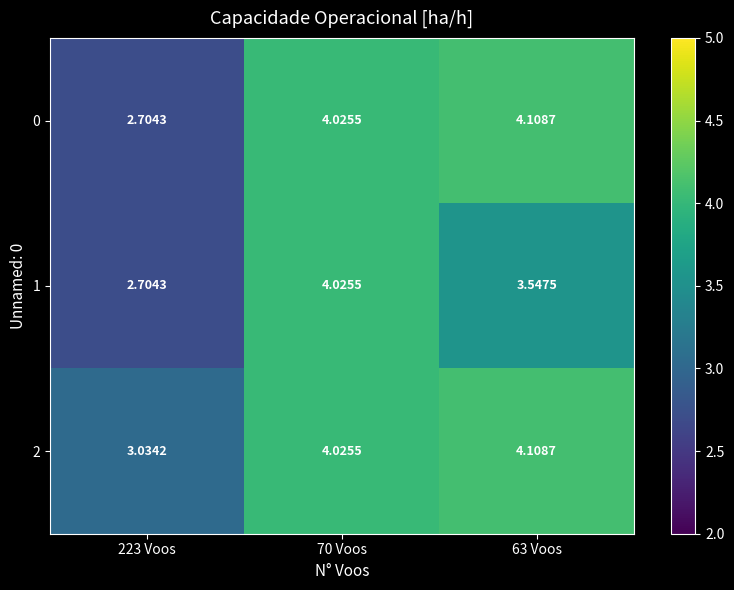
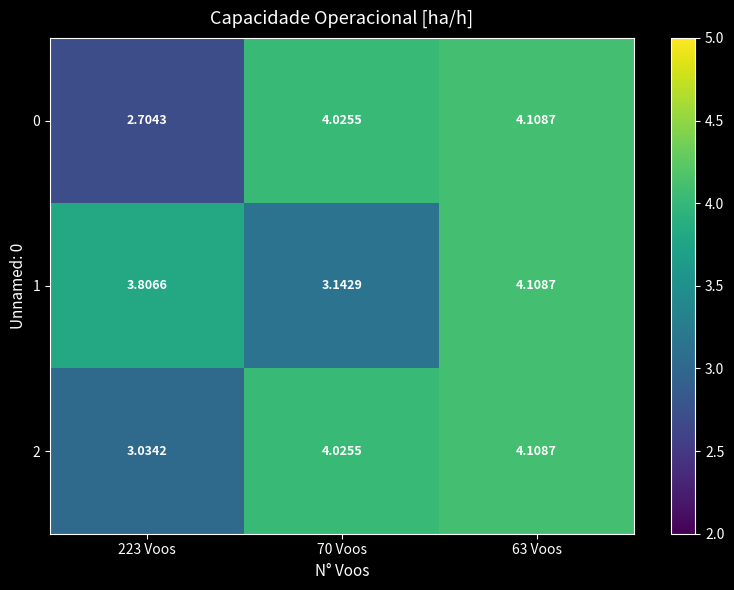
1, 223 Voos: 2.7043 -> 3.8066
1, 70 Voos: 4.0255 -> 3.1429
1, 63 Voos: 3.5475 -> 4.1087
